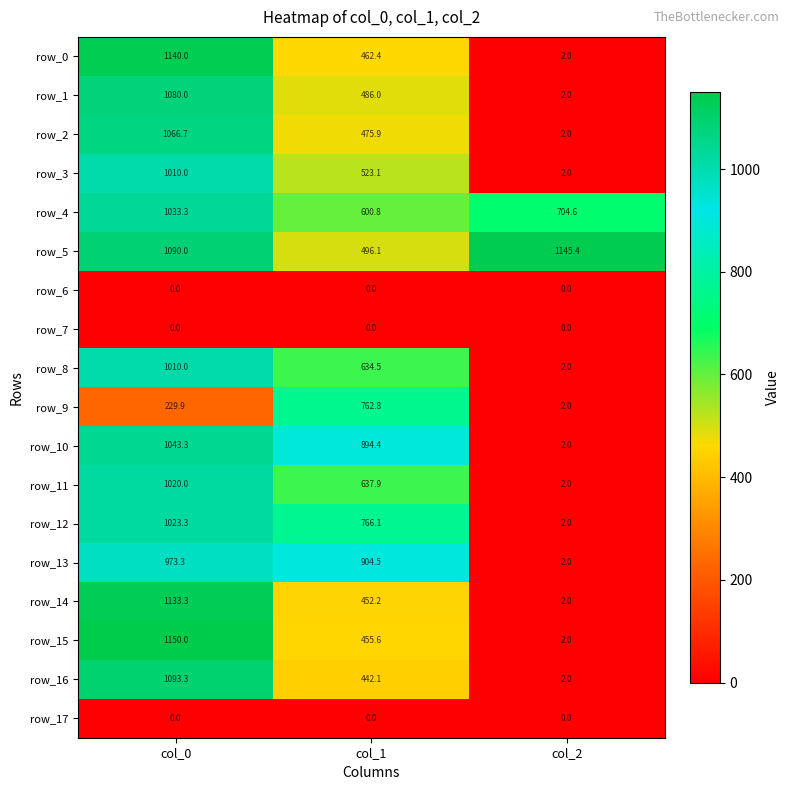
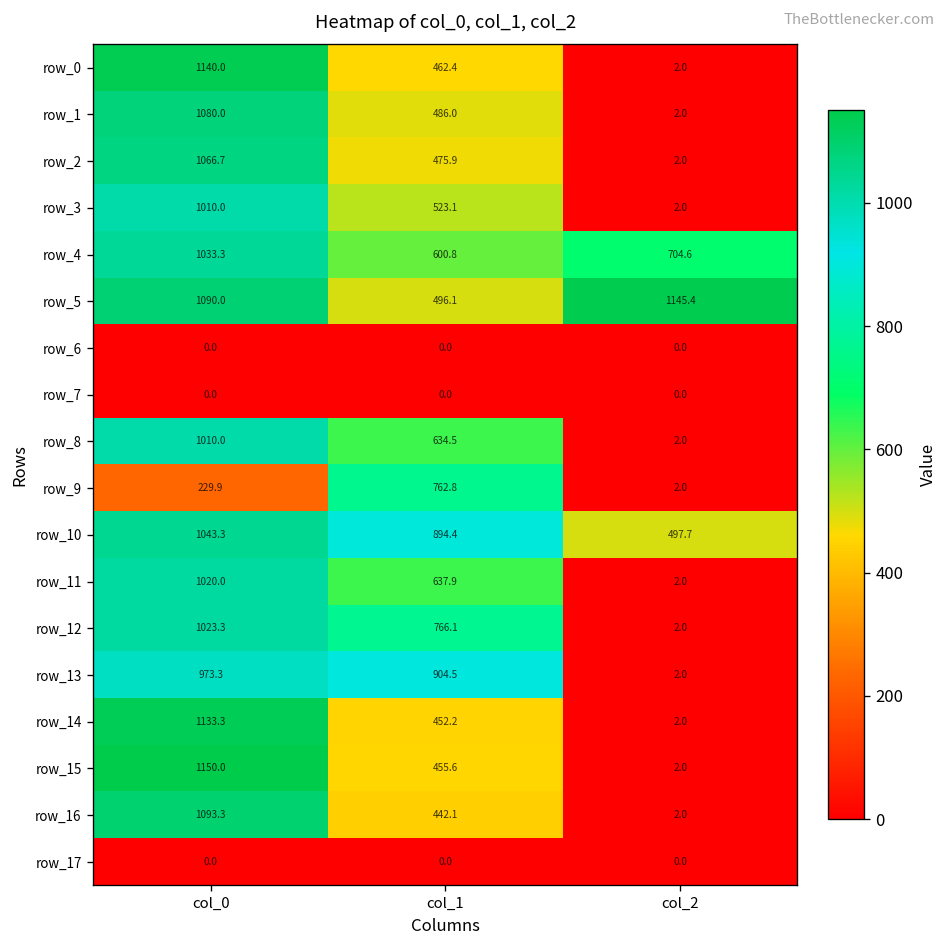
row_10, col_2: 2.0 -> 497.7
